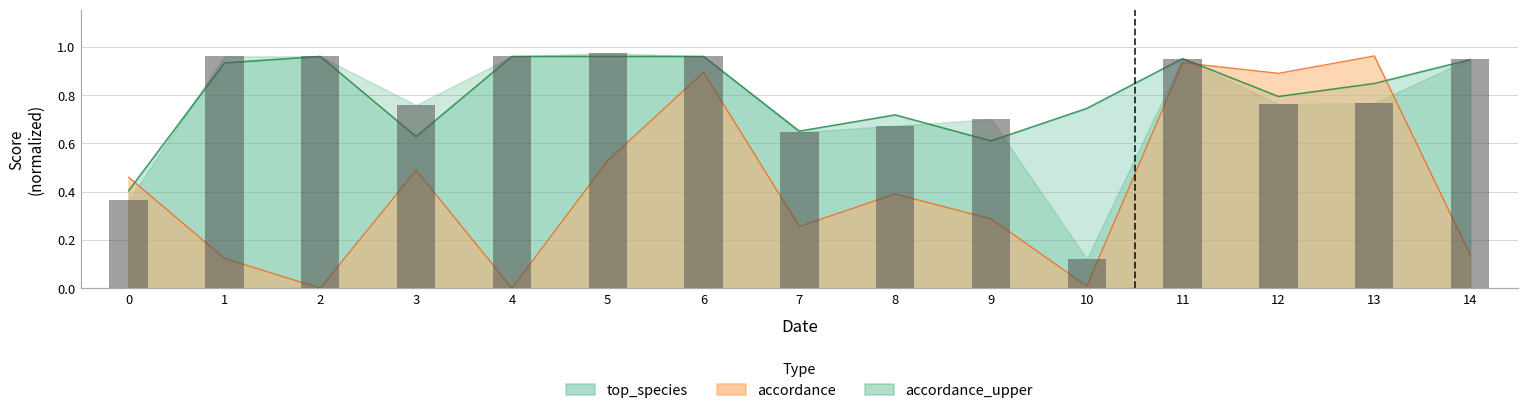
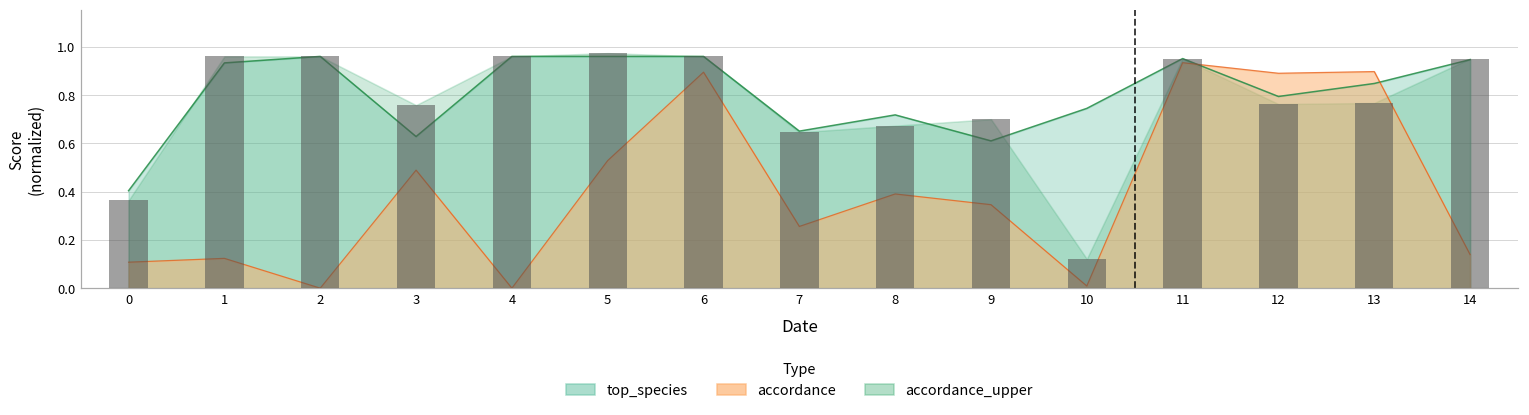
accordance, 0: 0.46 -> 0.11
accordance, 9: 0.29 -> 0.35
accordance, 13: 0.96 -> 0.90
